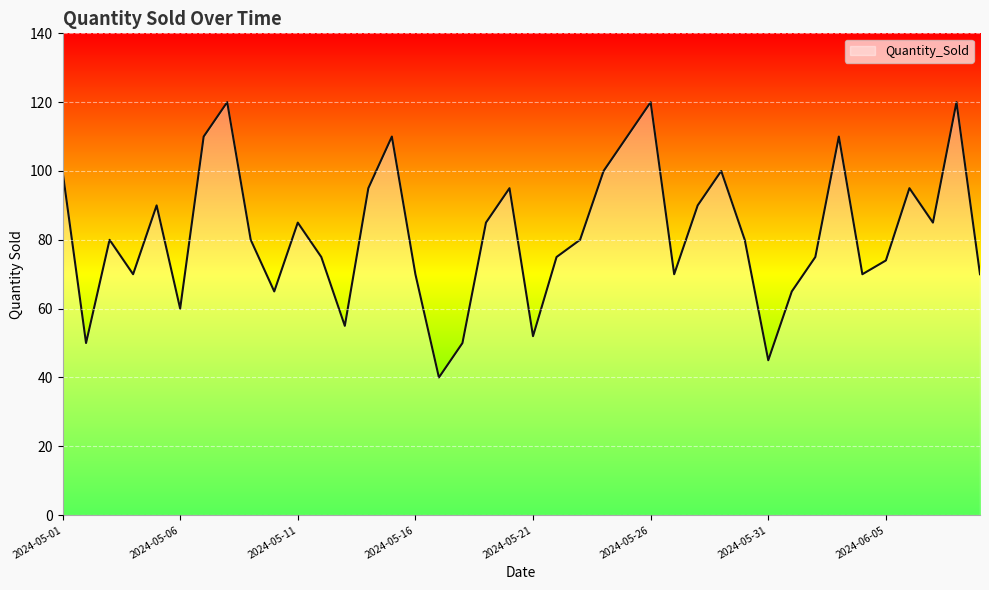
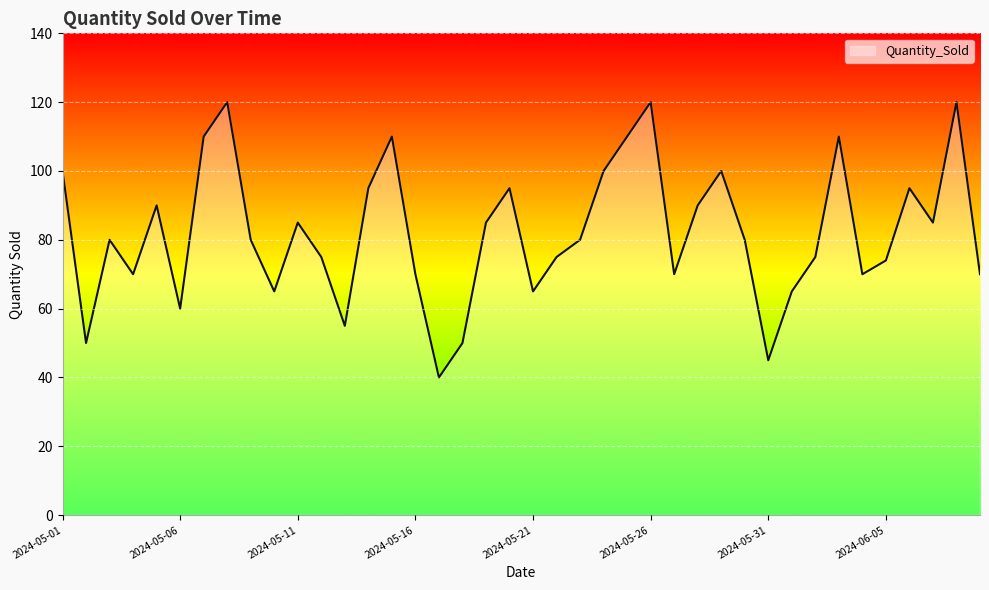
2024-05-21: 52 -> 65
